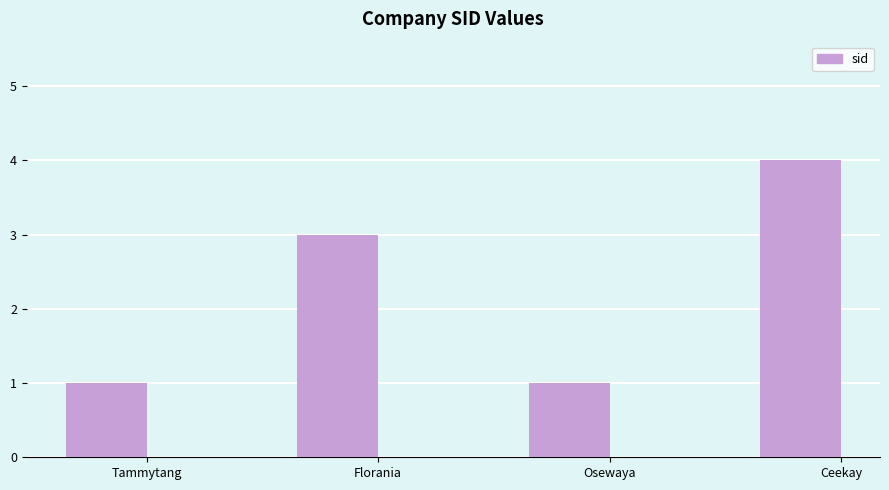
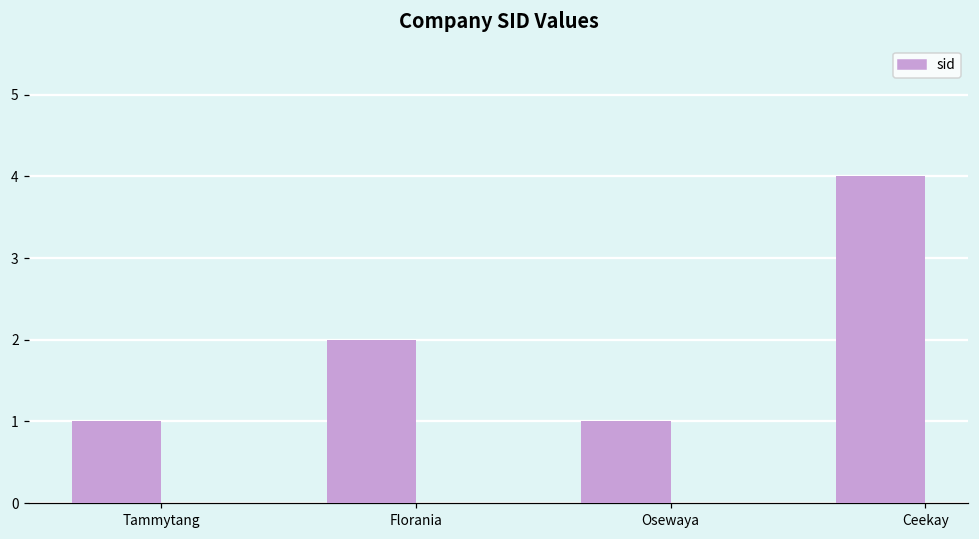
Florania: 3 -> 2
